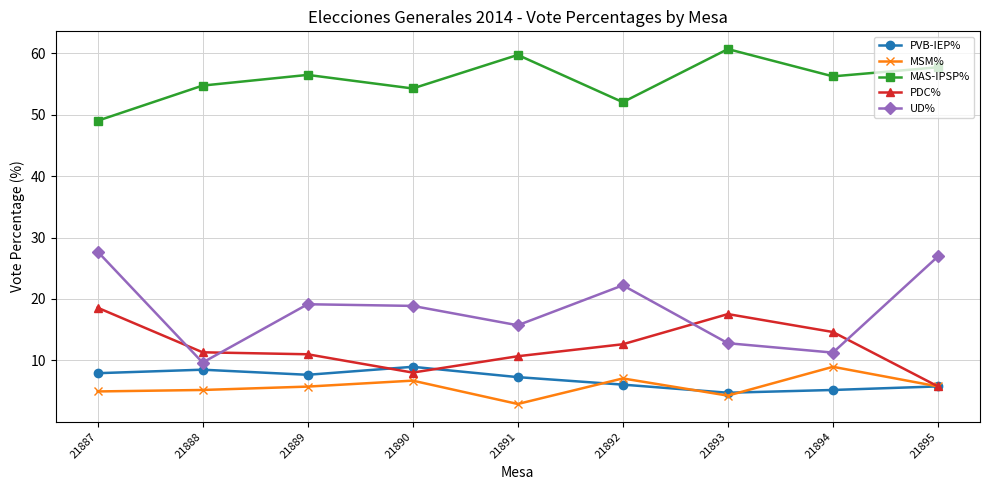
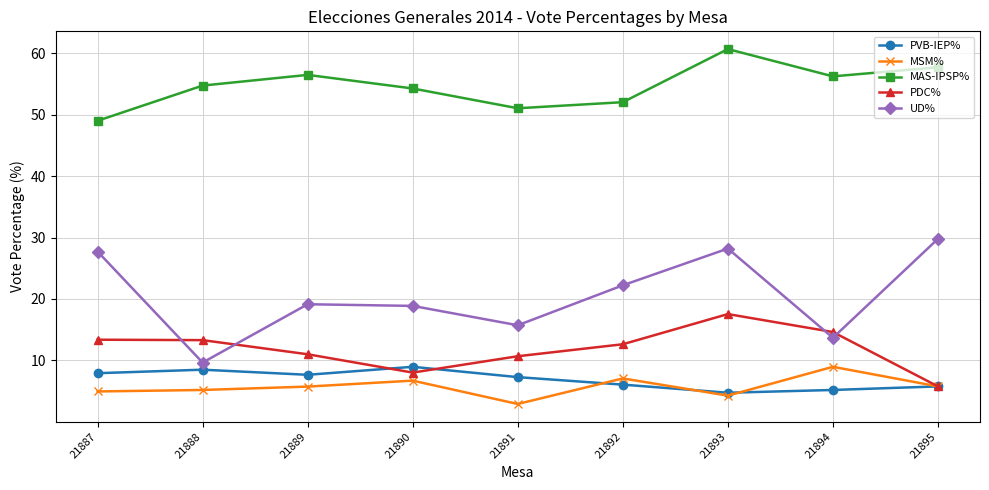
PDC%, 21887: 19 -> 13
PDC%, 21888: 11 -> 13
MAS-IPSP%, 21891: 60 -> 51
UD%, 21893: 13 -> 28
UD%, 21894: 11 -> 14
UD%, 21895: 27 -> 30
